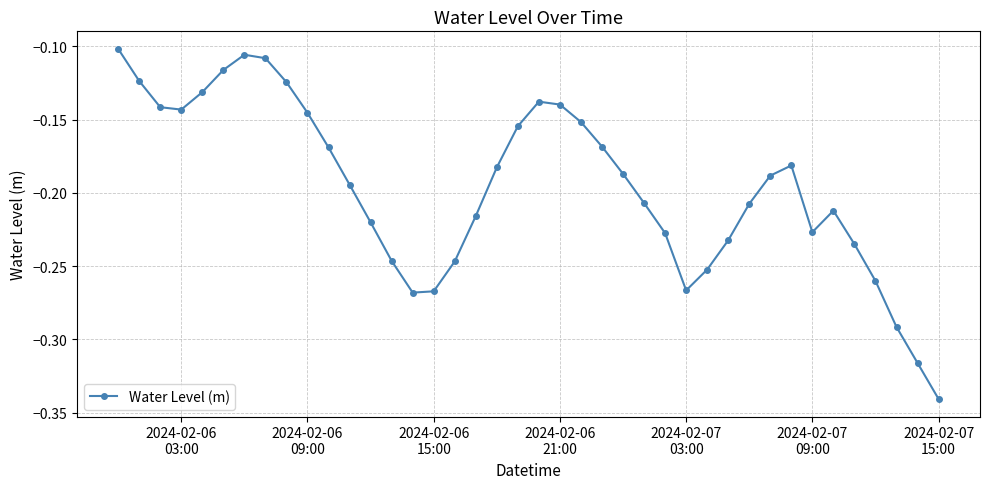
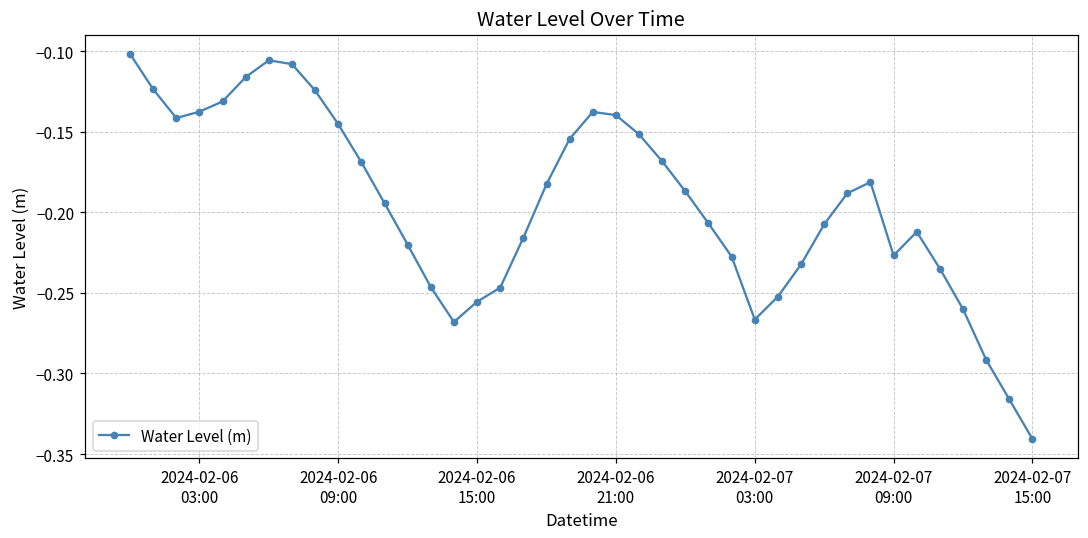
2024-02-06 03:00: -0.143 -> -0.138
2024-02-06 15:00: -0.267 -> -0.256
